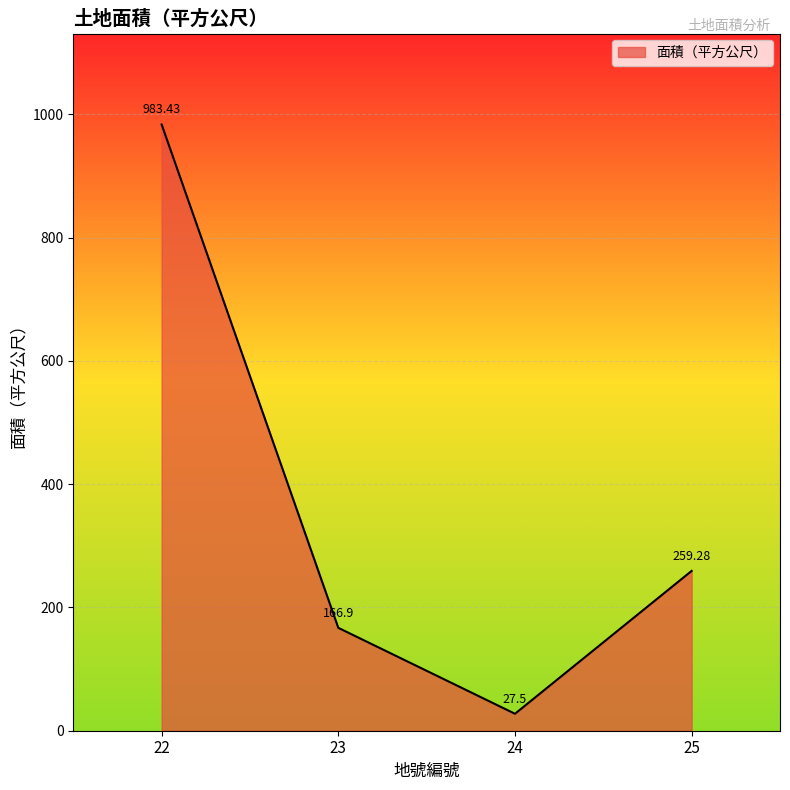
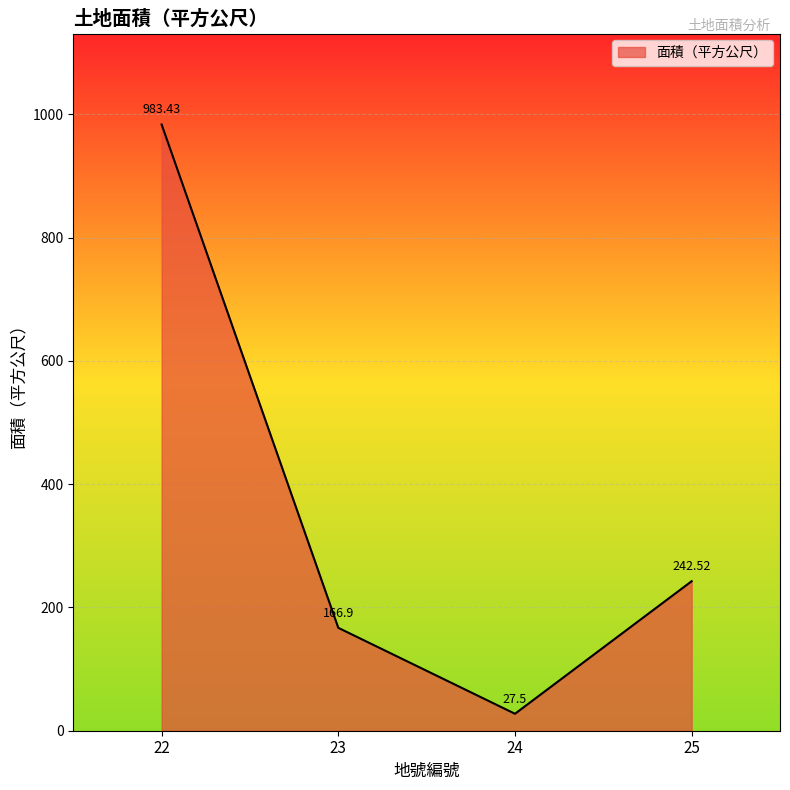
25: 259.28 -> 242.52
